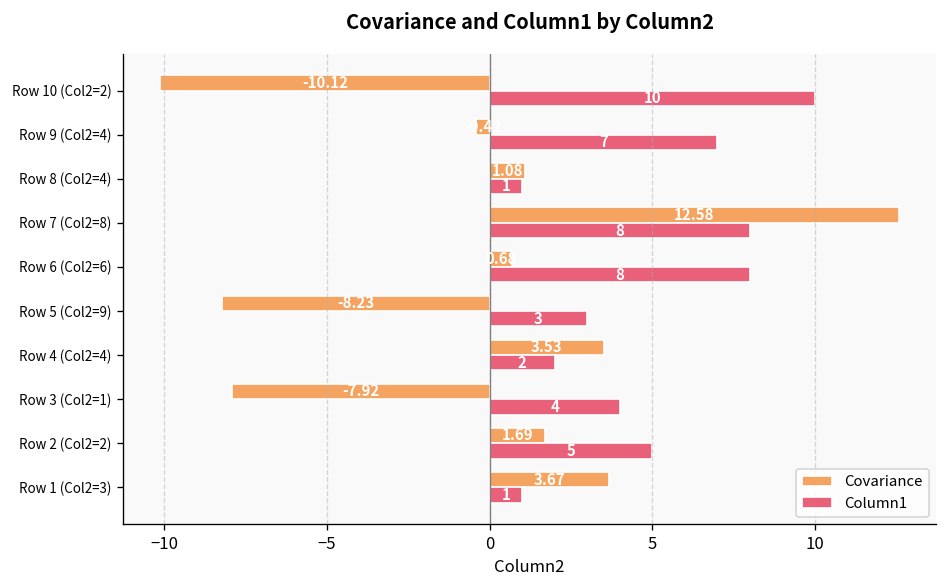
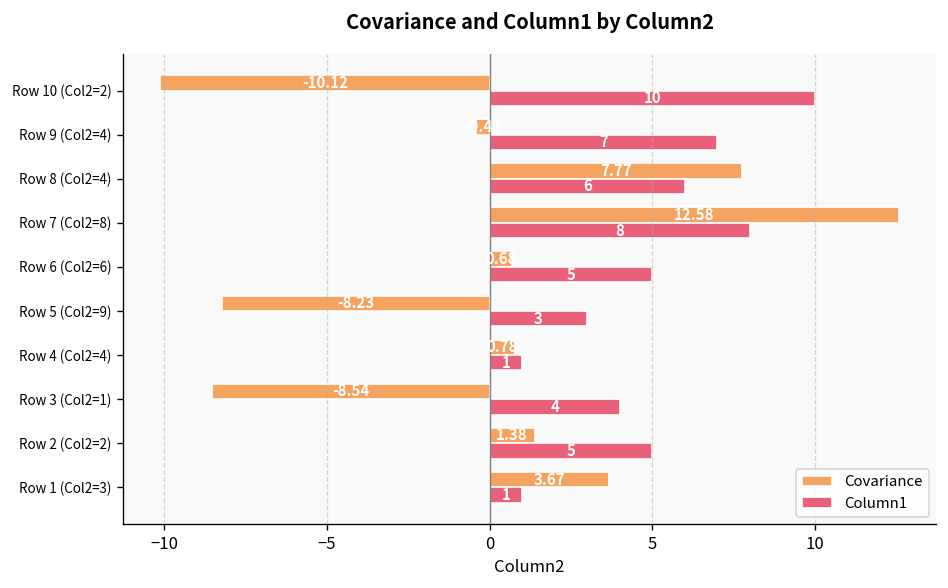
Covariance, Row 8 (Col2=4): 1.08 -> 7.77
Column1, Row 8 (Col2=4): 1 -> 6
Column1, Row 6 (Col2=6): 8 -> 5
Covariance, Row 4 (Col2=4): 3.53 -> 0.78
Column1, Row 4 (Col2=4): 2 -> 1
Covariance, Row 3 (Col2=1): -7.92 -> -8.54
Covariance, Row 2 (Col2=2): 1.69 -> 1.38
